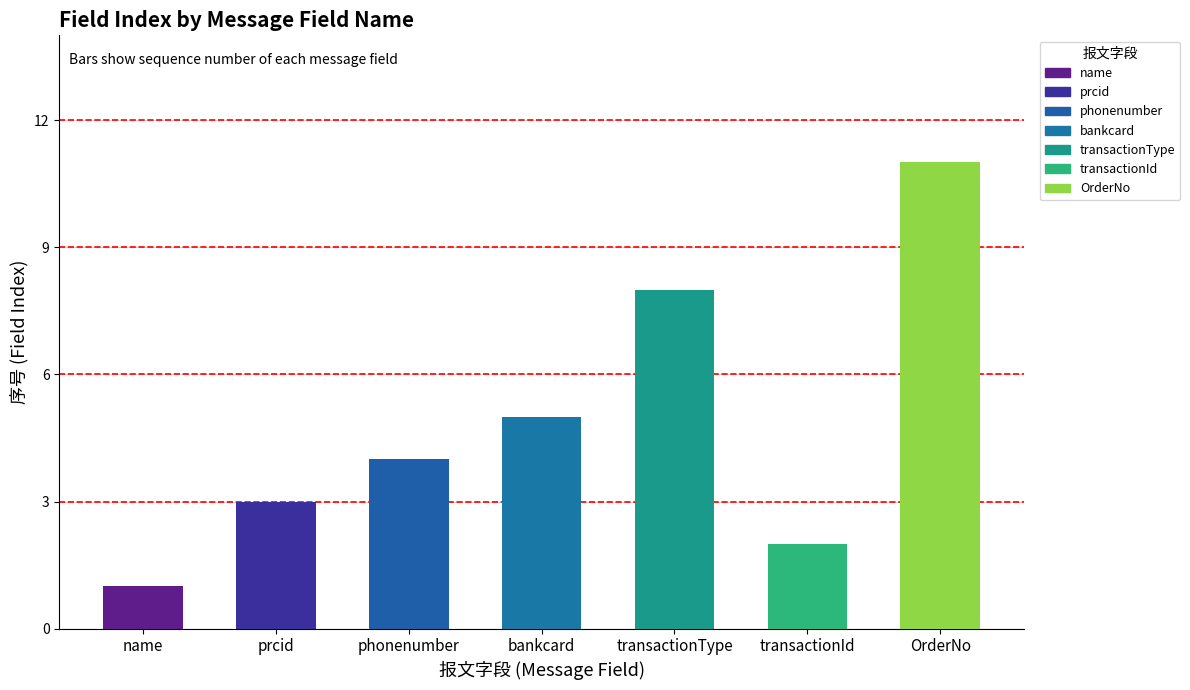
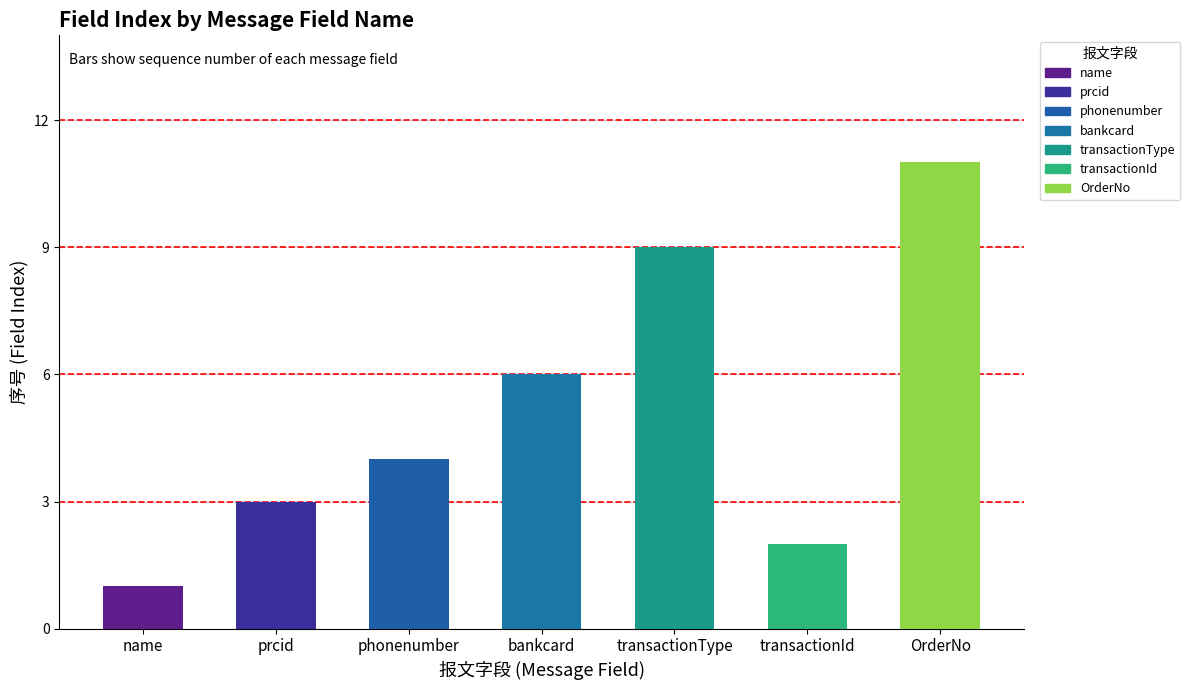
bankcard: 5 -> 6
transactionType: 8 -> 9
